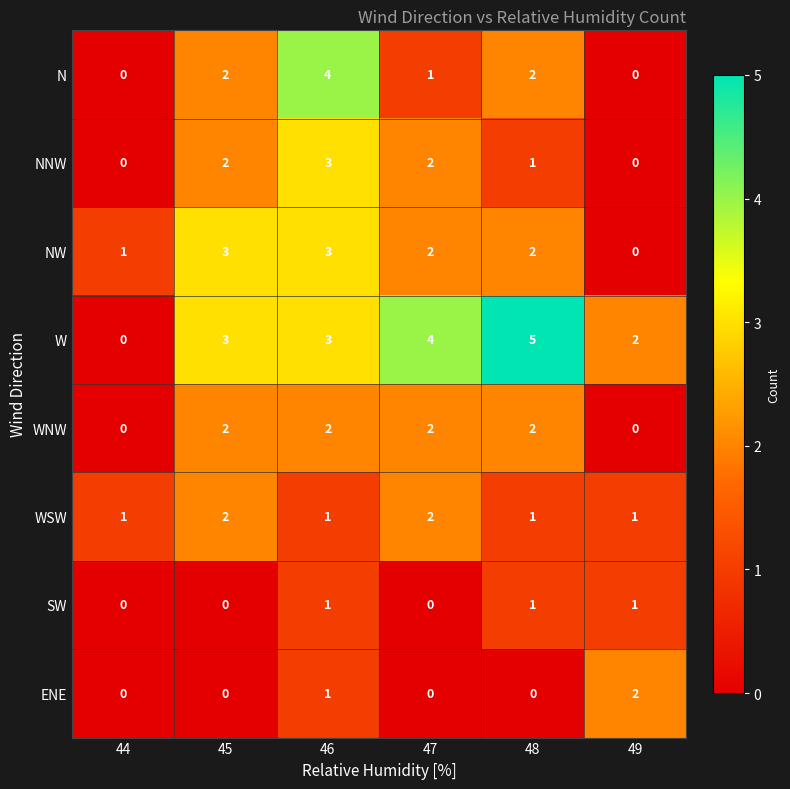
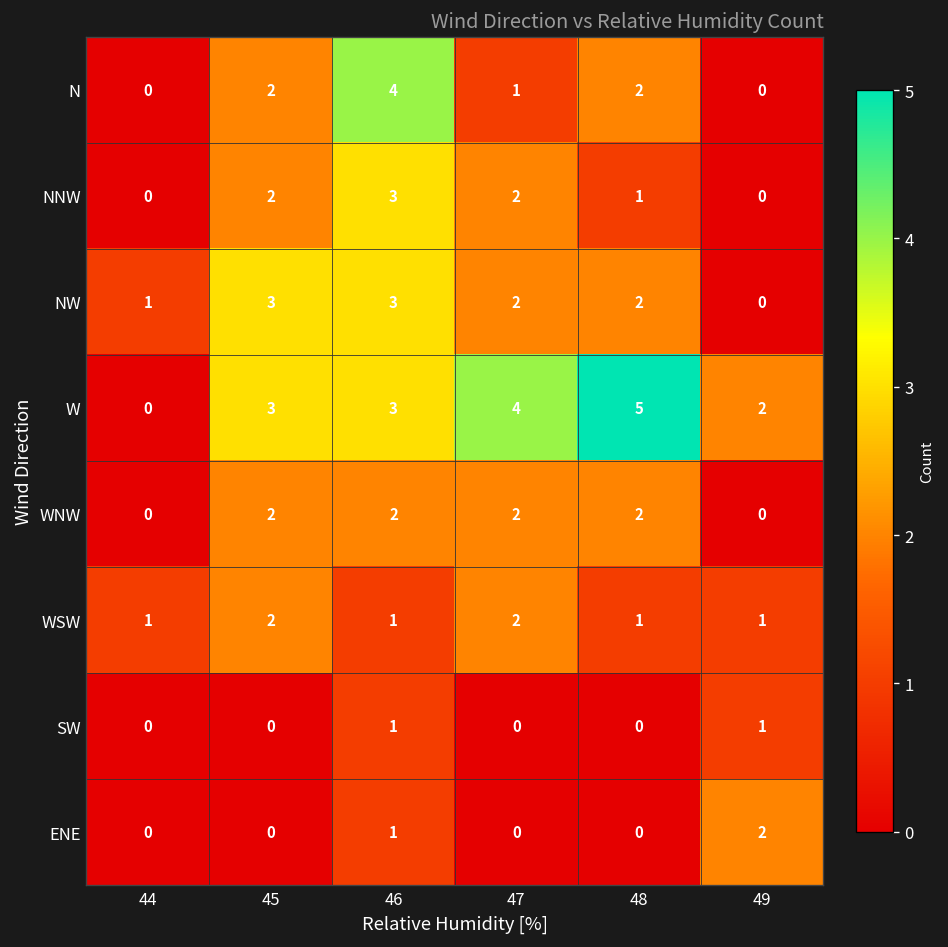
SW, 48: 1 -> 0
